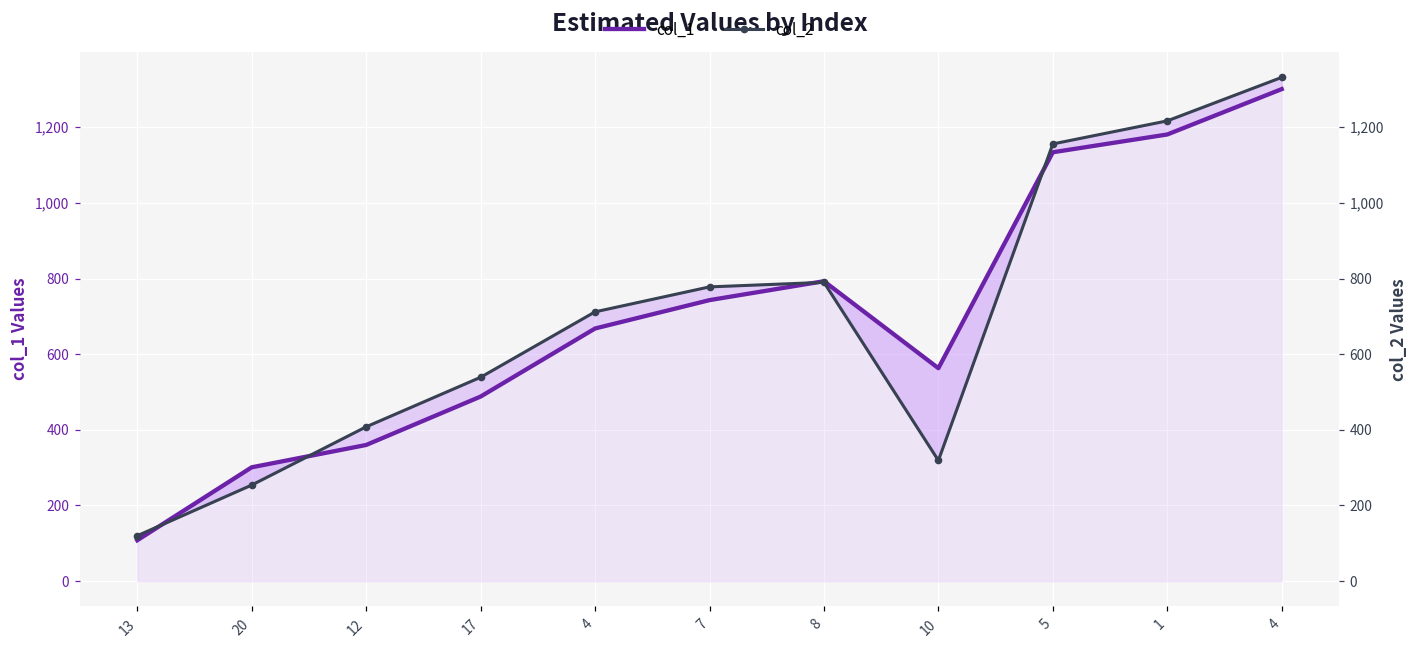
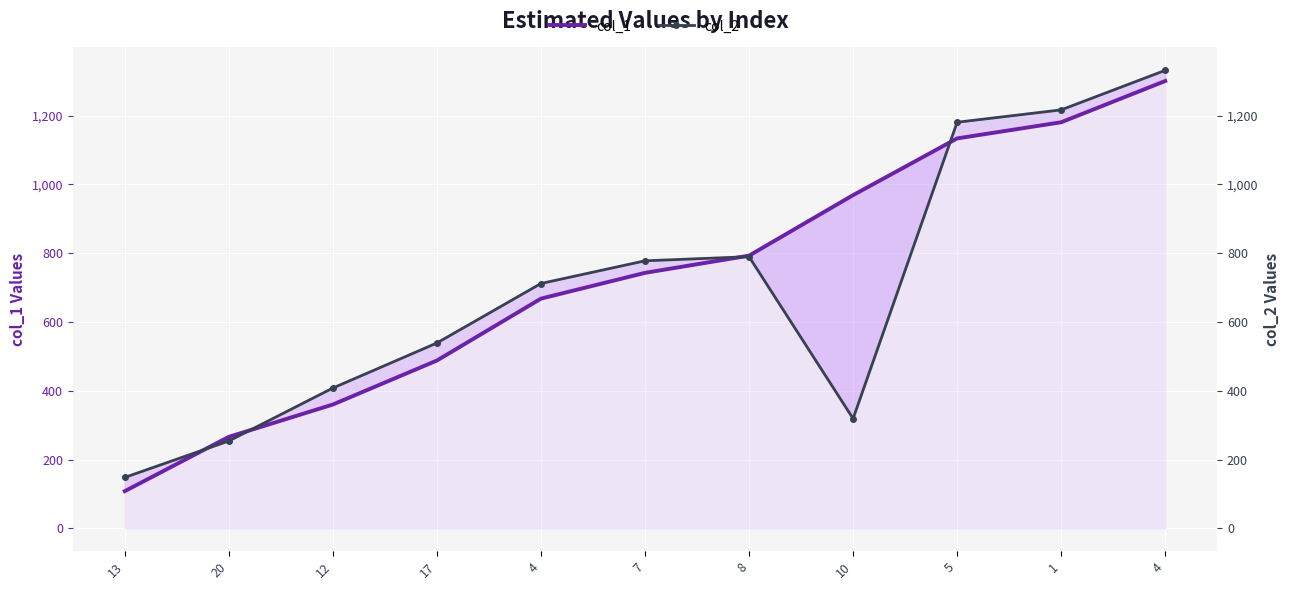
col_2, 13: 120 -> 150
col_1, 20: 300 -> 270
col_1, 10: 560 -> 970
col_2, 5: 1,160 -> 1,180
